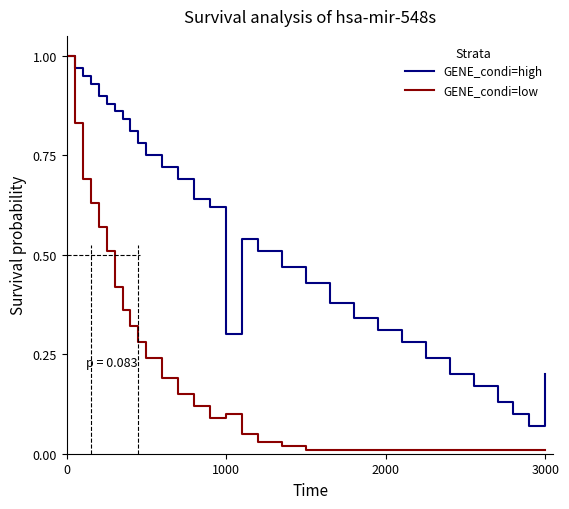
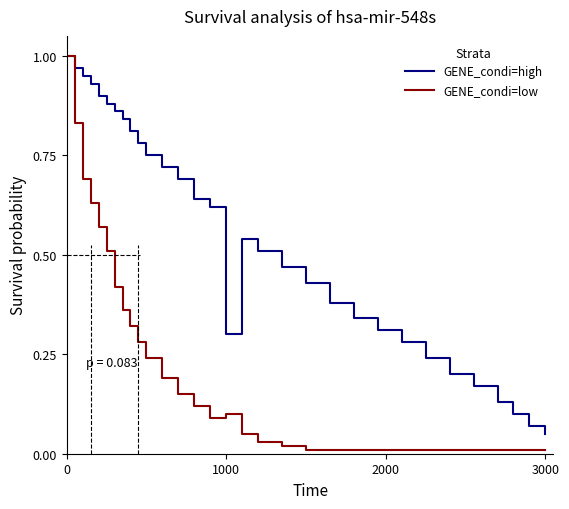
GENE_condi=high, 3000: 0.20 -> 0.05
